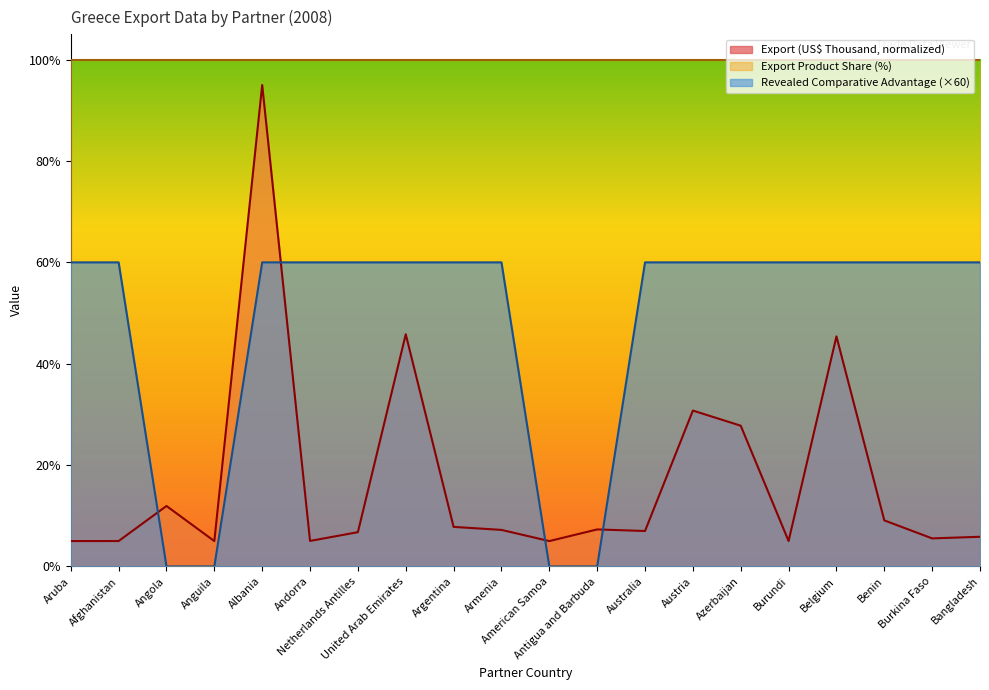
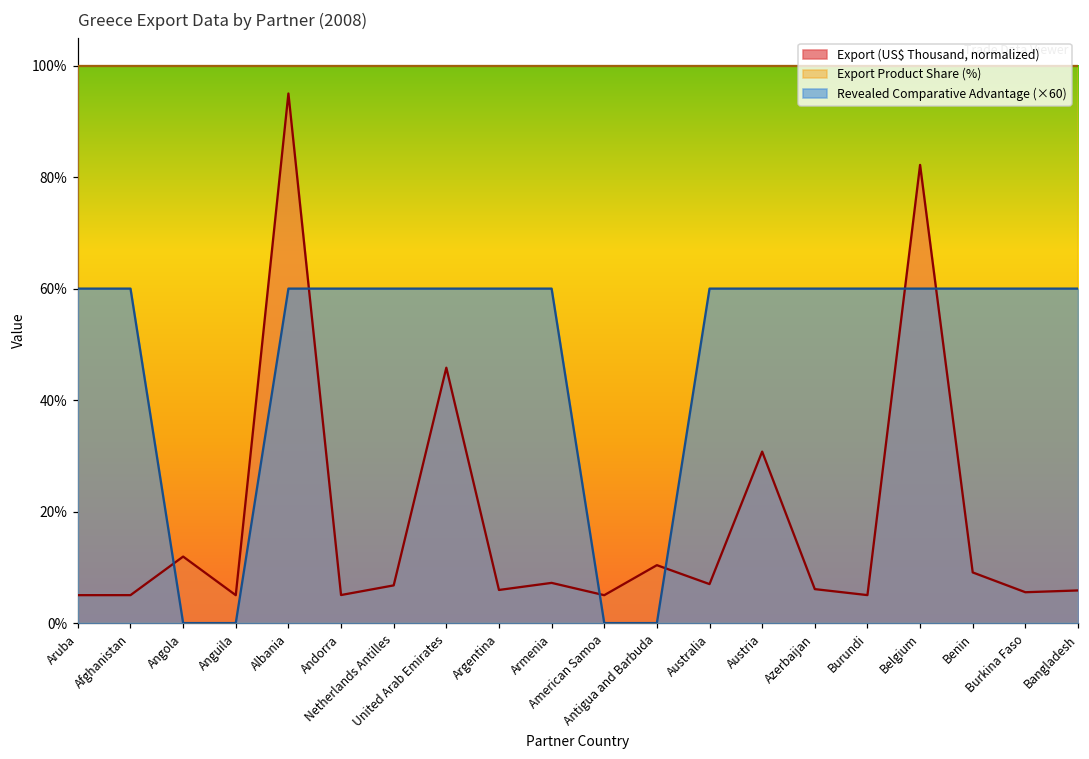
Export (US$ Thousand, normalized), Argentina: 8% -> 6%
Export (US$ Thousand, normalized), Antigua and Barbuda: 7% -> 10%
Export (US$ Thousand, normalized), Azerbaijan: 28% -> 6%
Export (US$ Thousand, normalized), Belgium: 45% -> 82%
